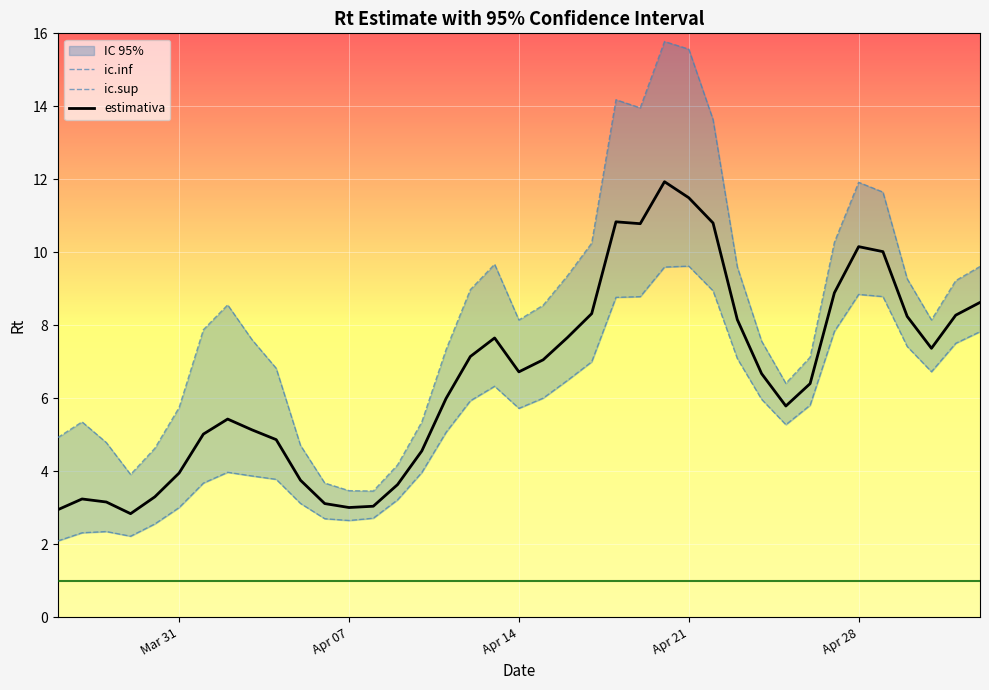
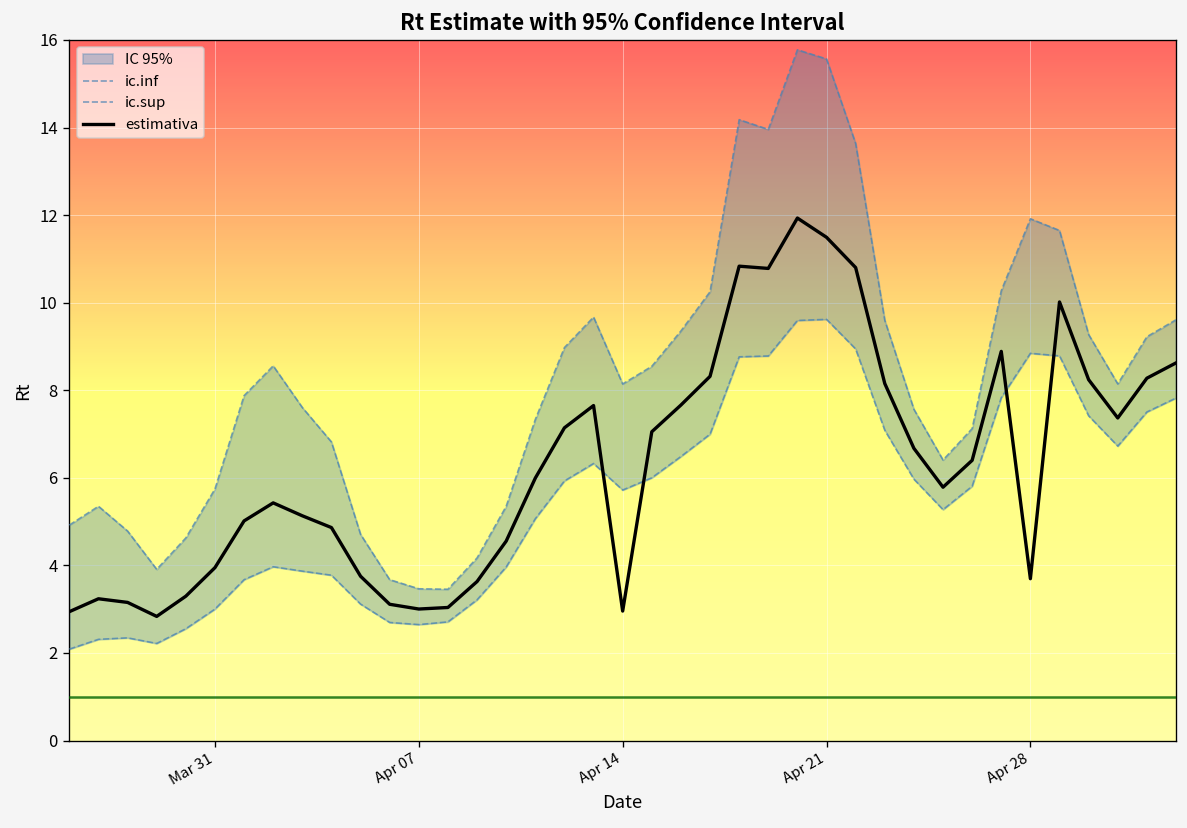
estimativa, Apr 14: 6.7 -> 3.0
estimativa, Apr 28: 10.2 -> 3.7
